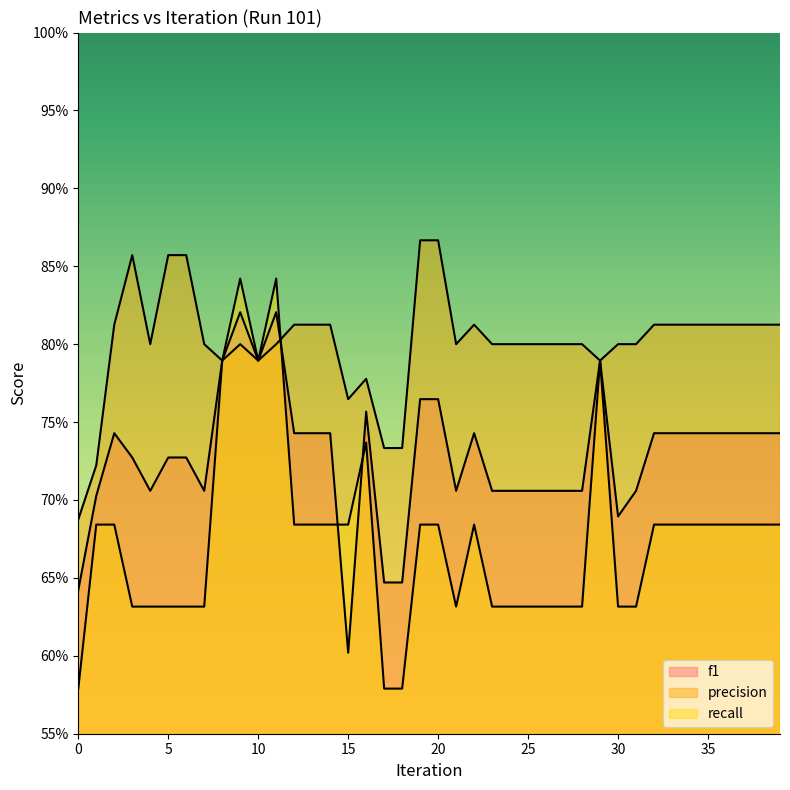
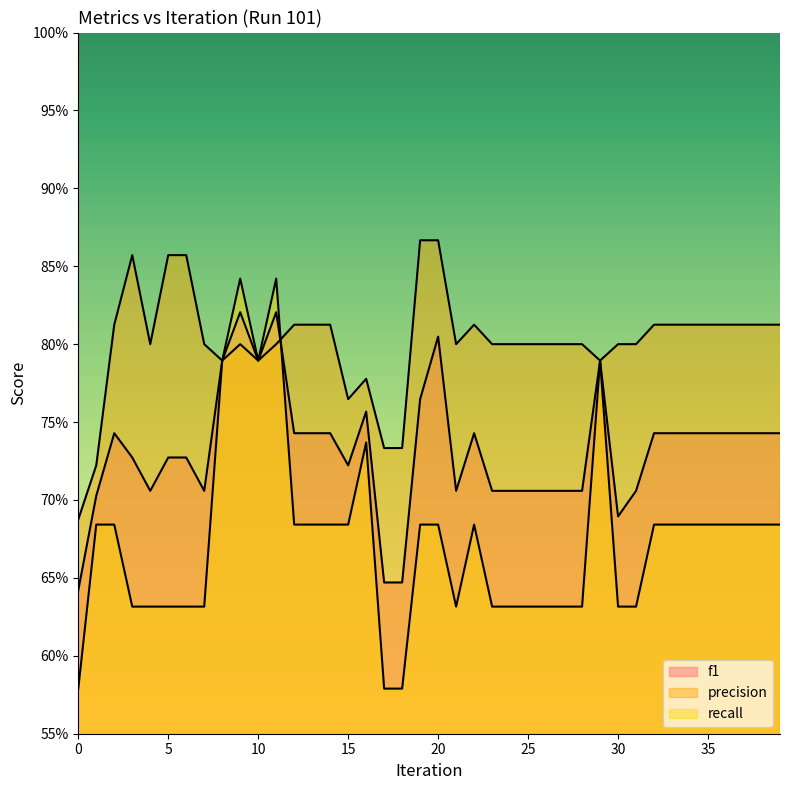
f1, 15: 60.2% -> 72.2%
f1, 20: 76.5% -> 80.5%
